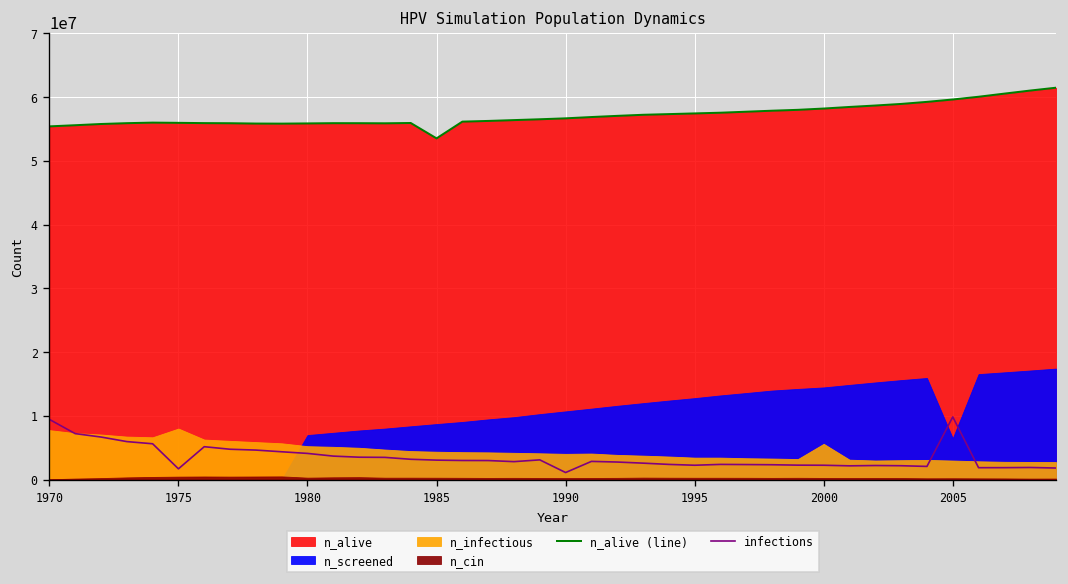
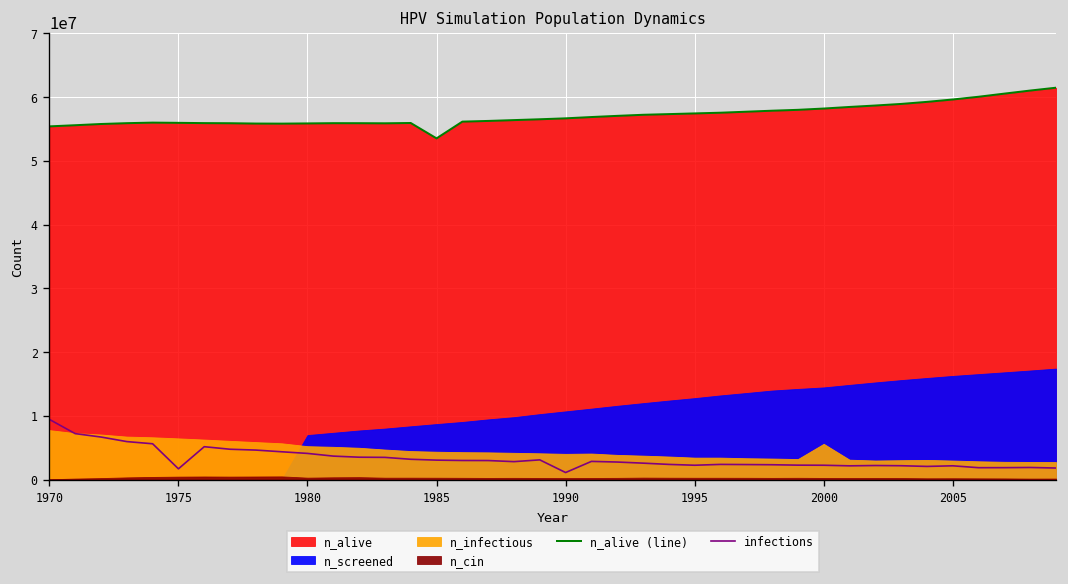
n_infectious, 1975: 8000000 -> 6000000
infections, 2005: 10000000 -> 2000000
n_screened, 2005: 6000000 -> 16000000
